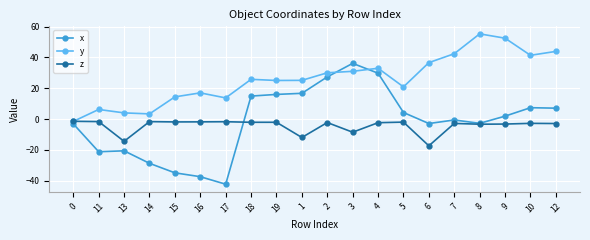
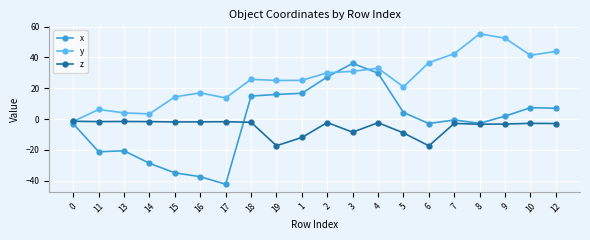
z, 13: -14 -> -2
z, 19: -2 -> -17
z, 5: -2 -> -9
